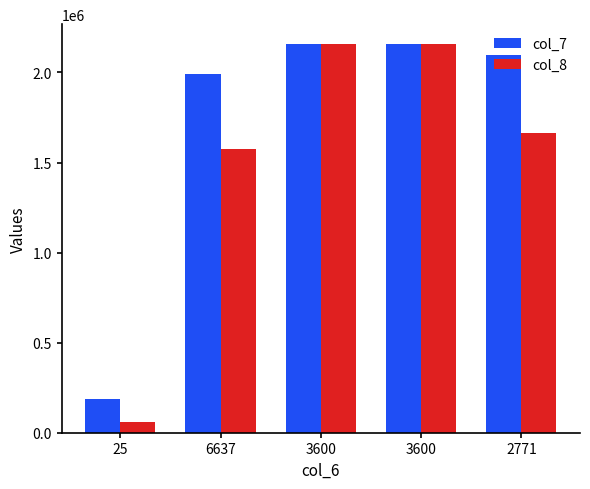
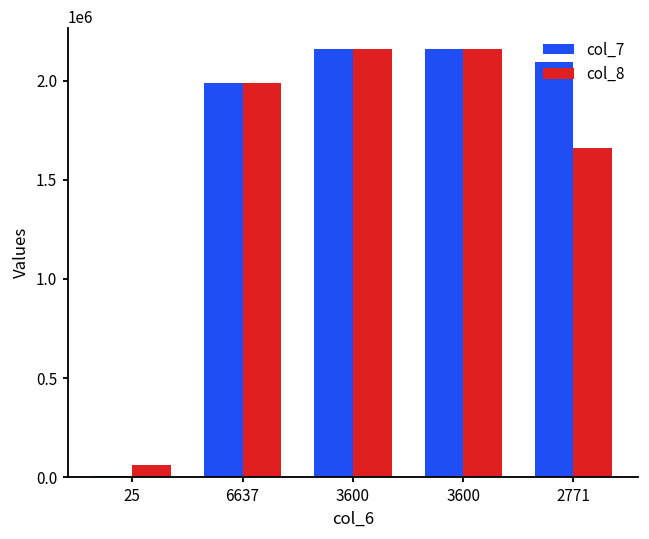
col_7, 25: 190000 -> 10000
col_8, 6637: 1580000 -> 1990000
